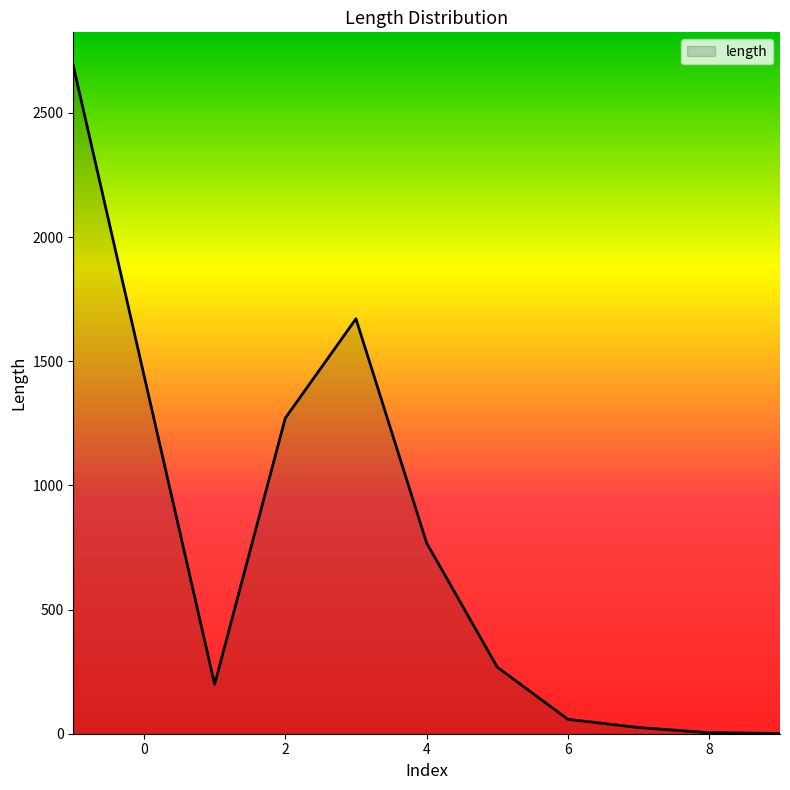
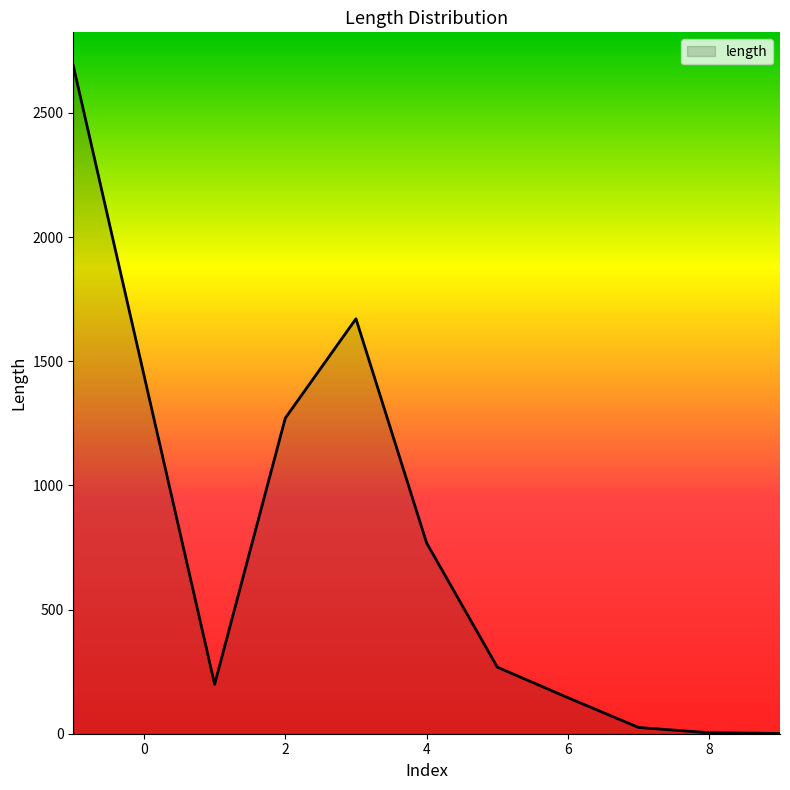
6: 60 -> 150
